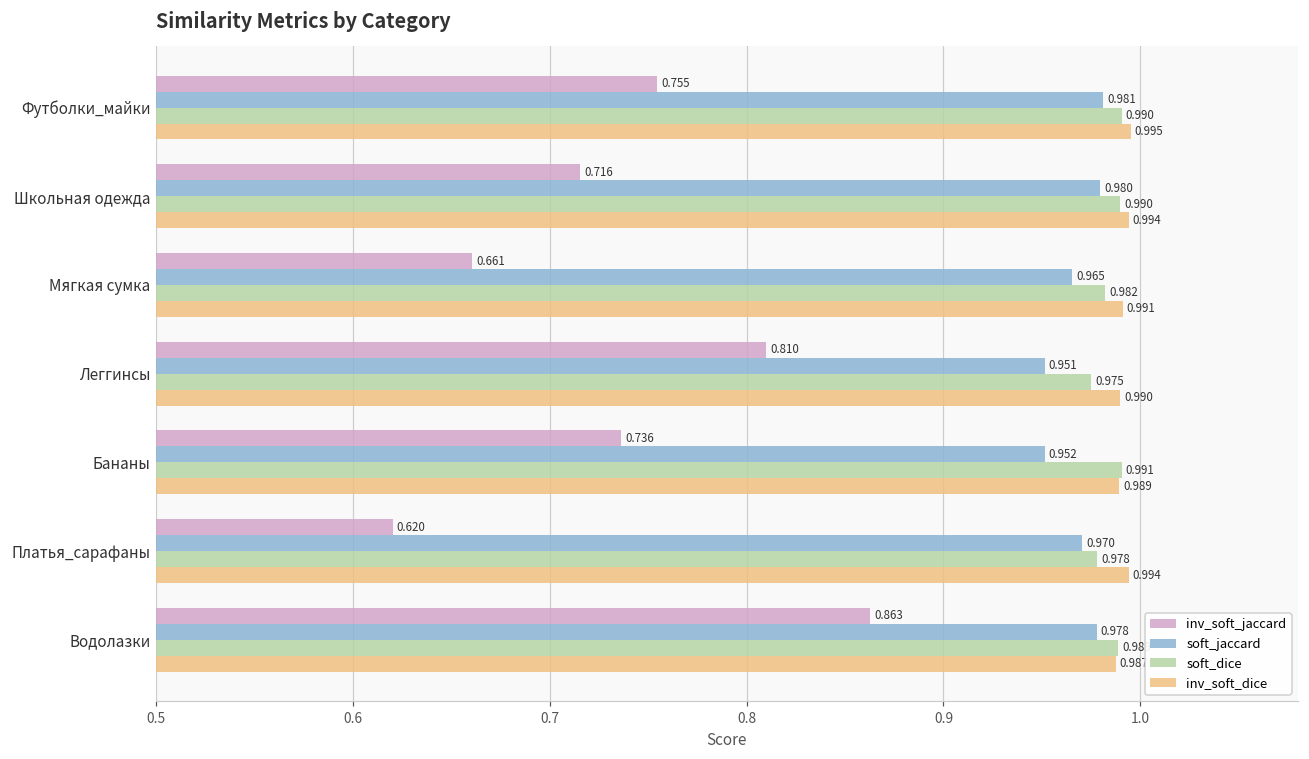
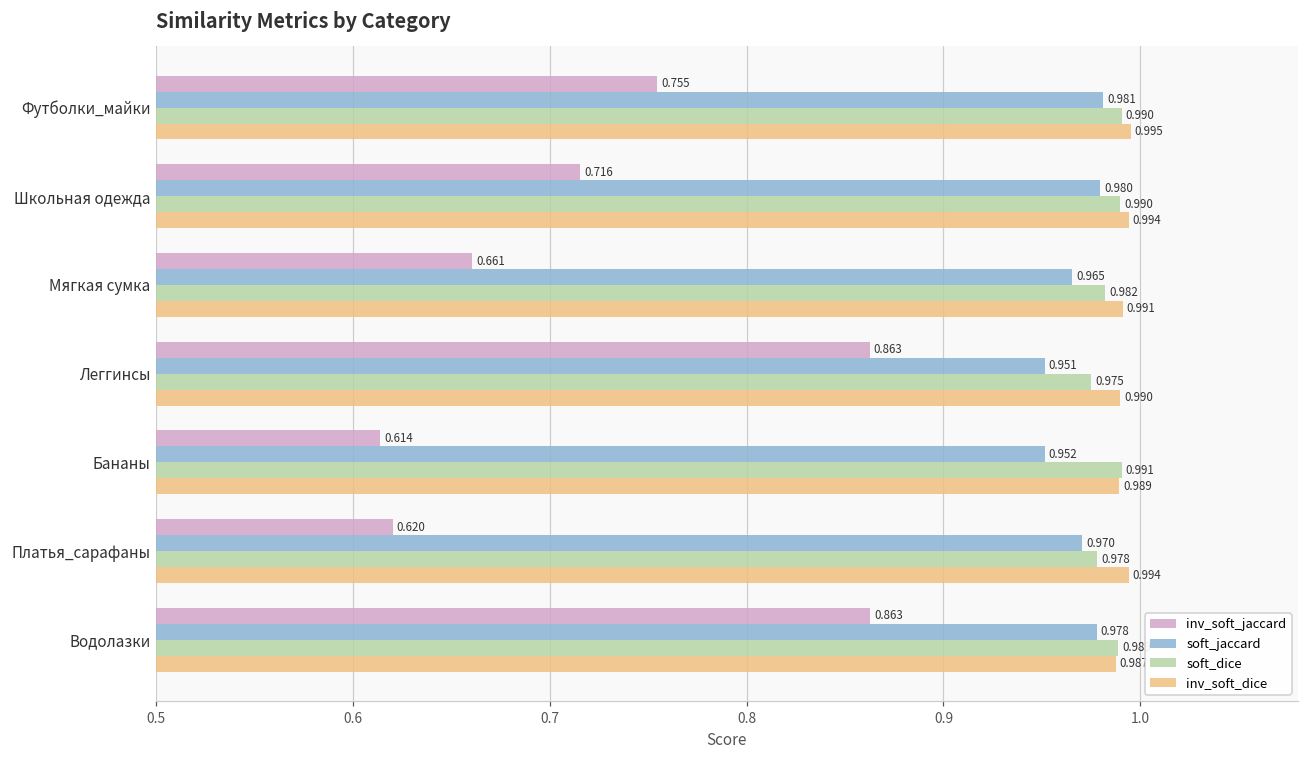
inv_soft_jaccard, Леггинсы: 0.810 -> 0.863
inv_soft_jaccard, Бананы: 0.736 -> 0.614
